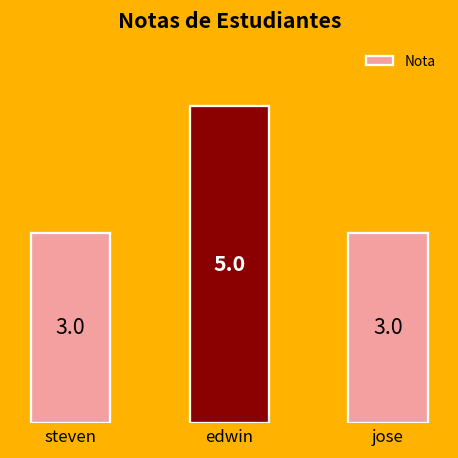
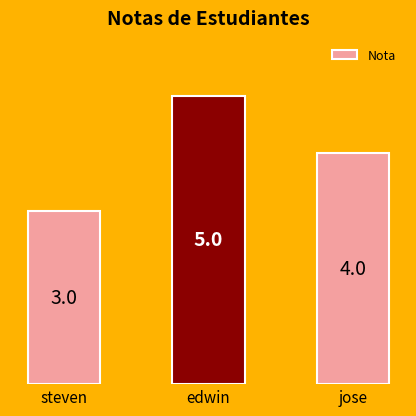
jose: 3.0 -> 4.0
